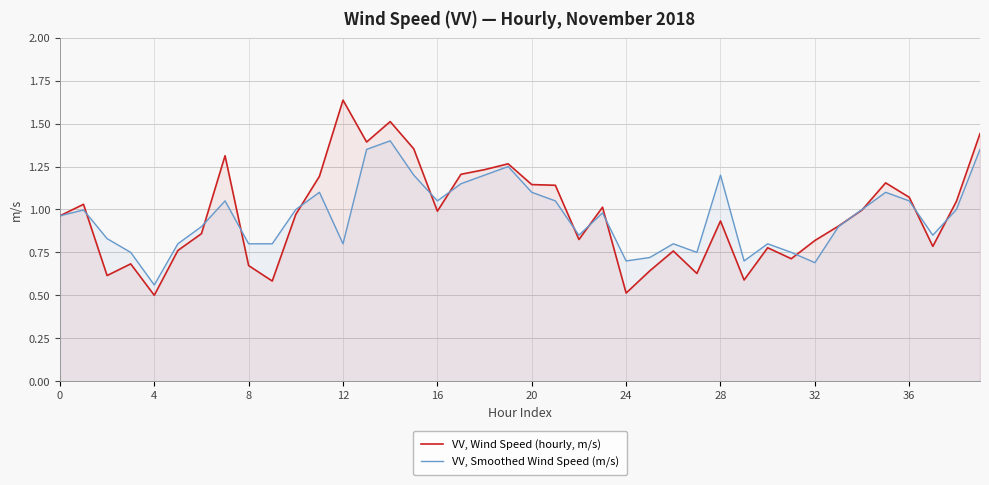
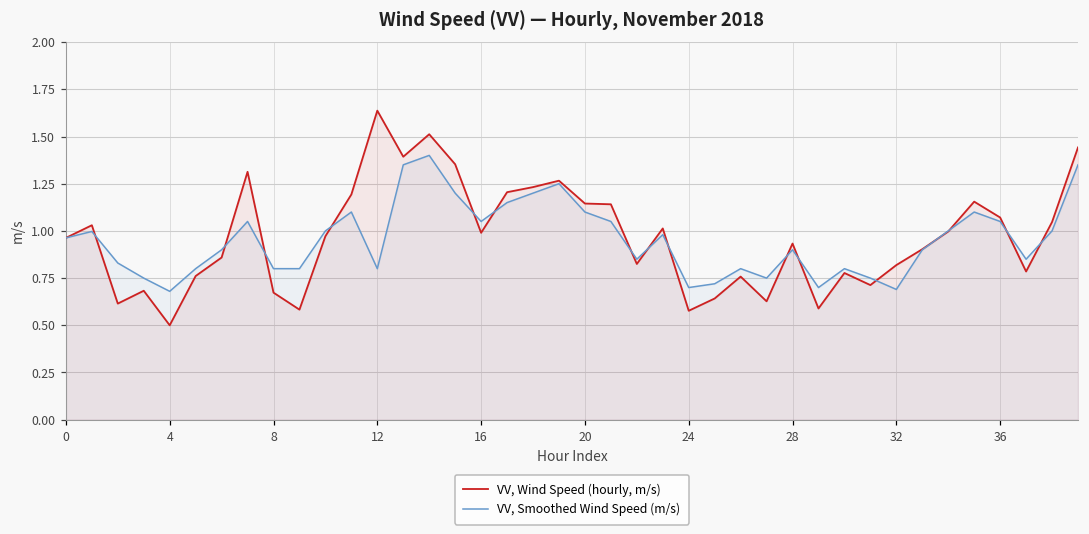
VV, Smoothed Wind Speed (m/s), 4: 0.56 -> 0.68
VV, Wind Speed (hourly, m/s), 24: 0.51 -> 0.58
VV, Smoothed Wind Speed (m/s), 28: 1.2 -> 0.9
